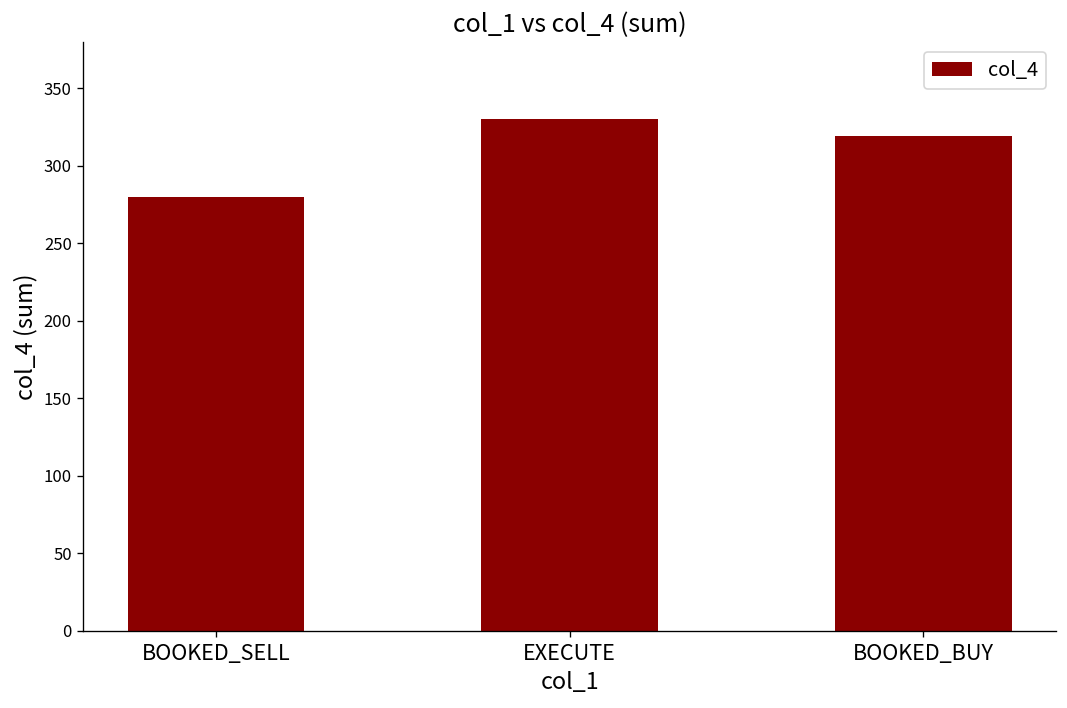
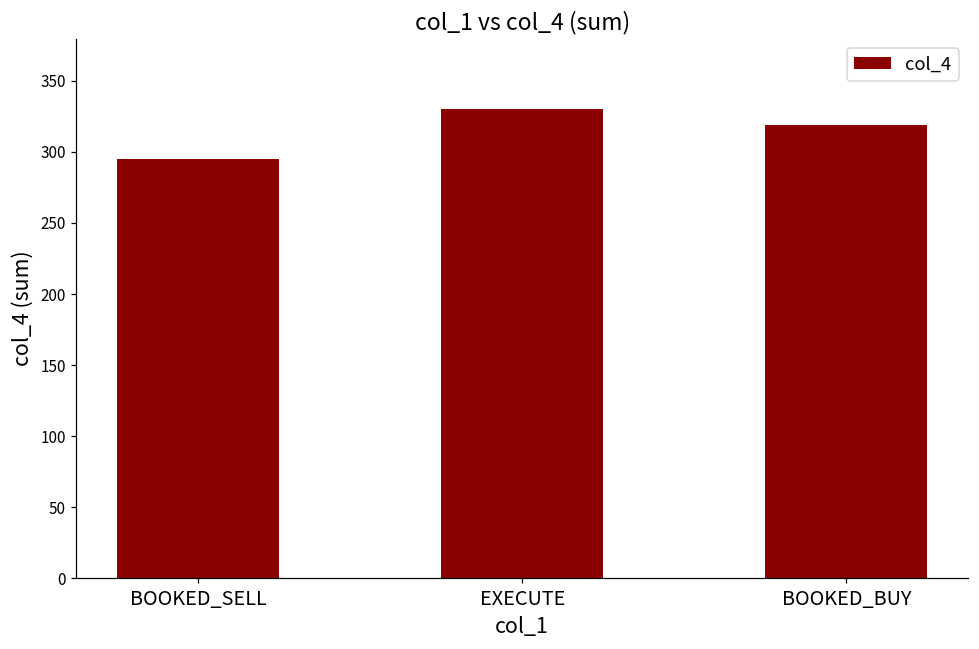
BOOKED_SELL: 280 -> 295
